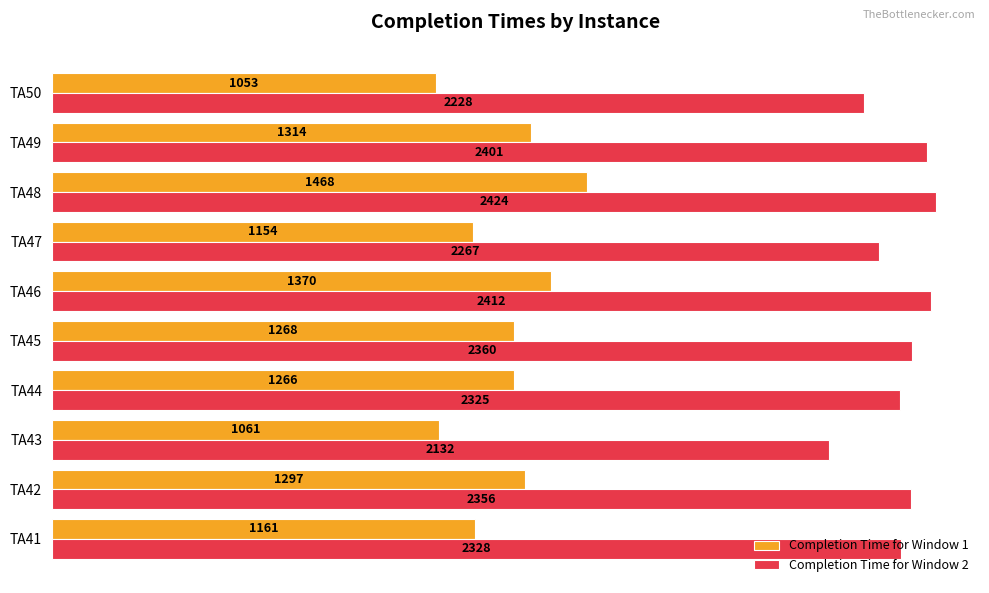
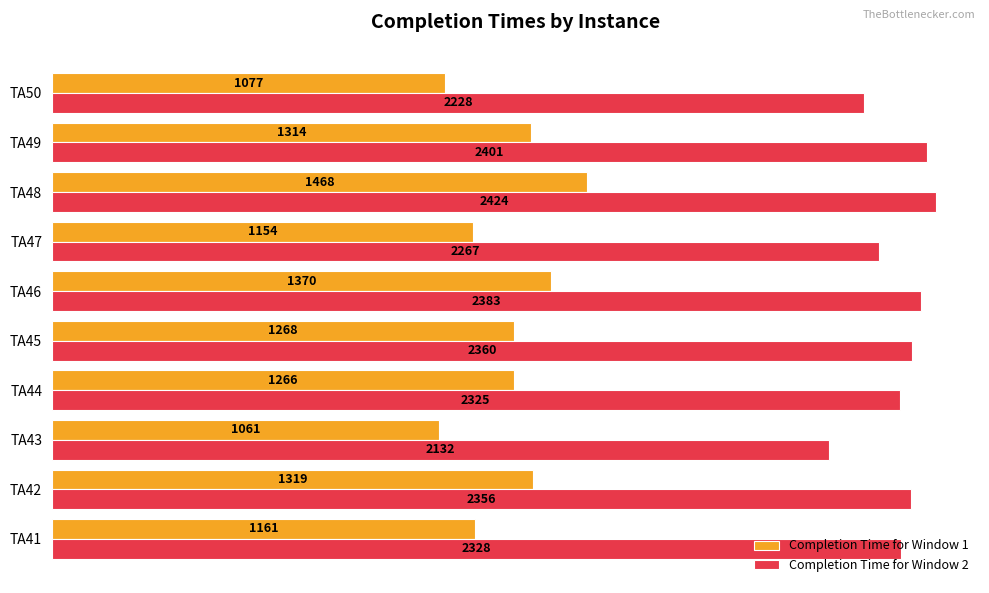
Completion Time for Window 1, TA50: 1053 -> 1077
Completion Time for Window 2, TA46: 2412 -> 2383
Completion Time for Window 1, TA42: 1297 -> 1319
